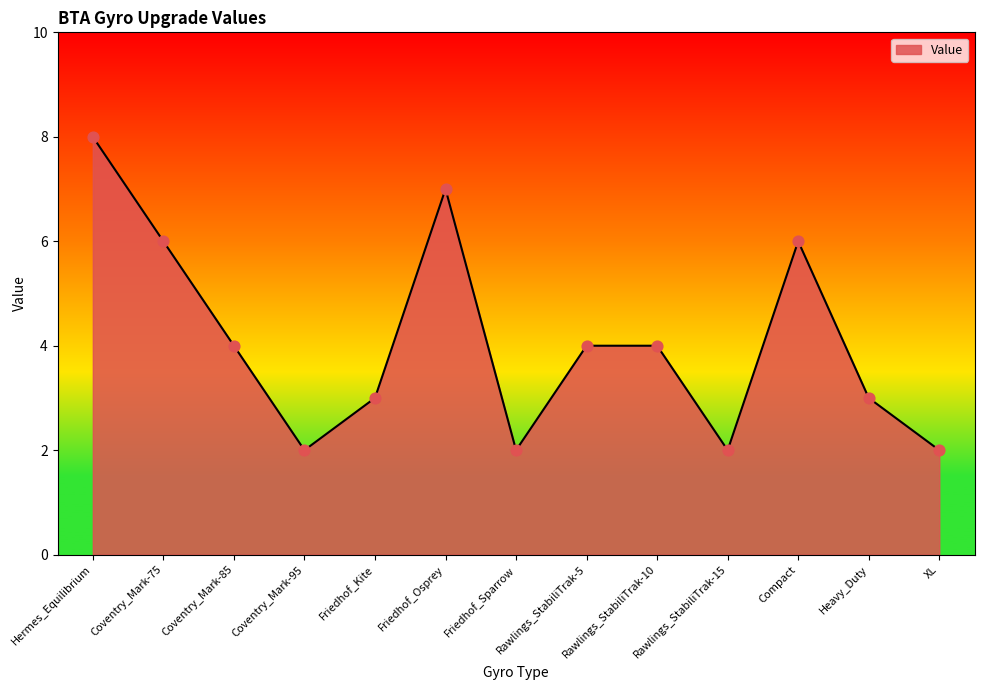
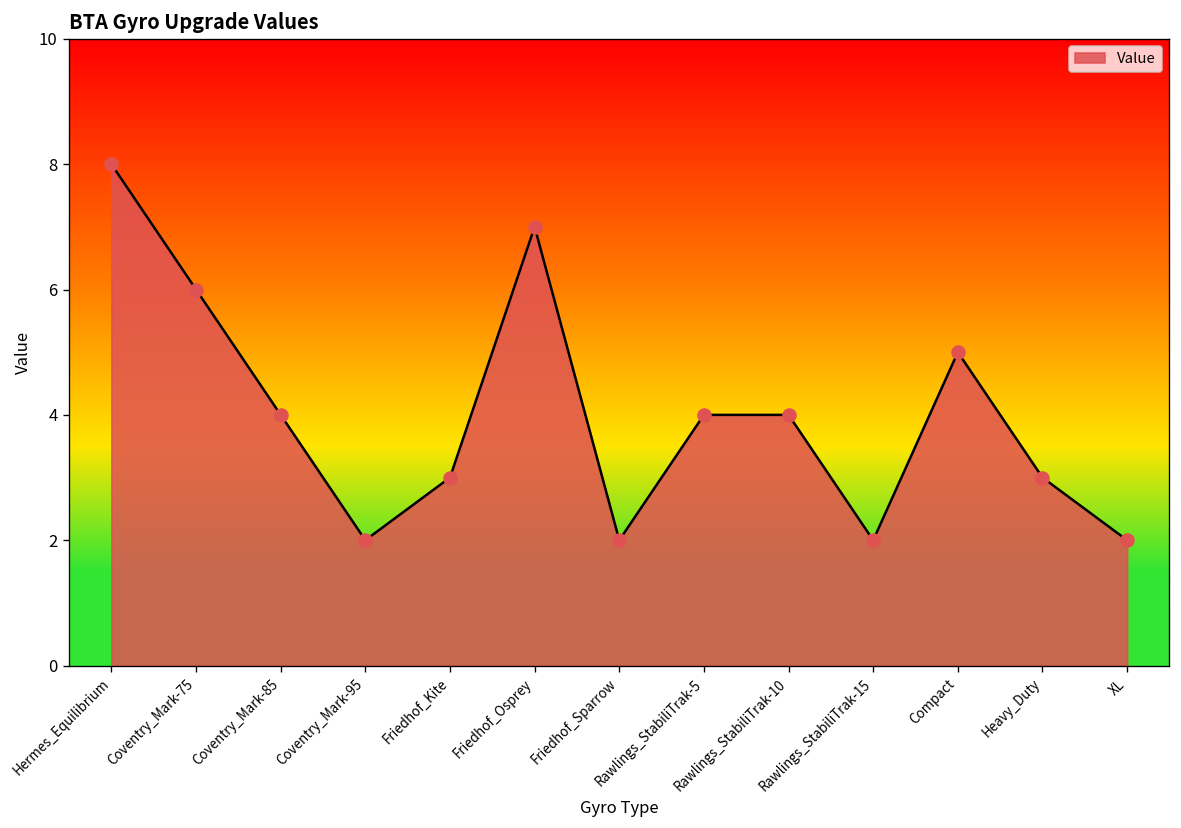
Compact: 6 -> 5
